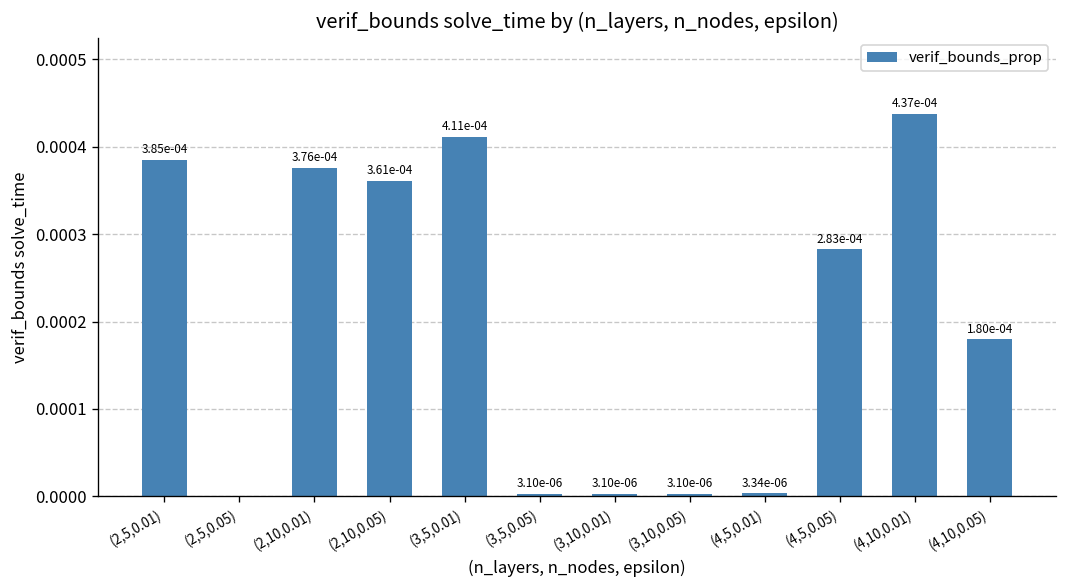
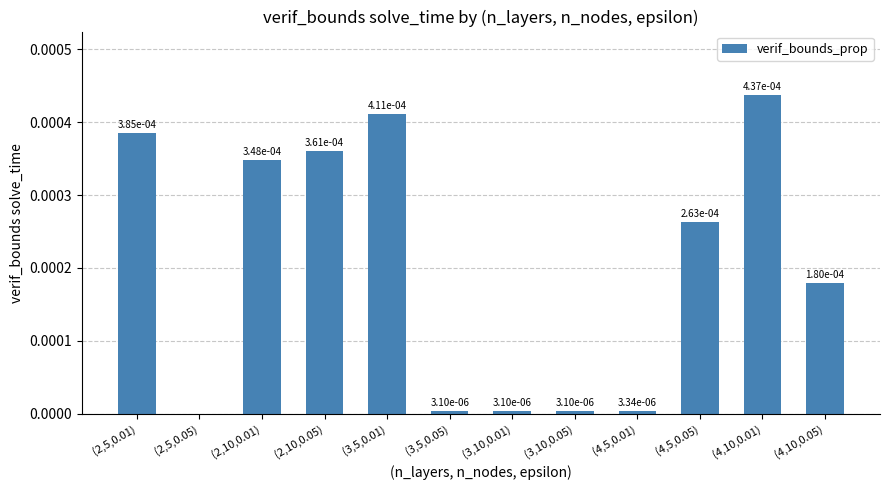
(2,10,0.01): 3.76e-04 -> 3.48e-04
(4,5,0.05): 2.83e-04 -> 2.63e-04
